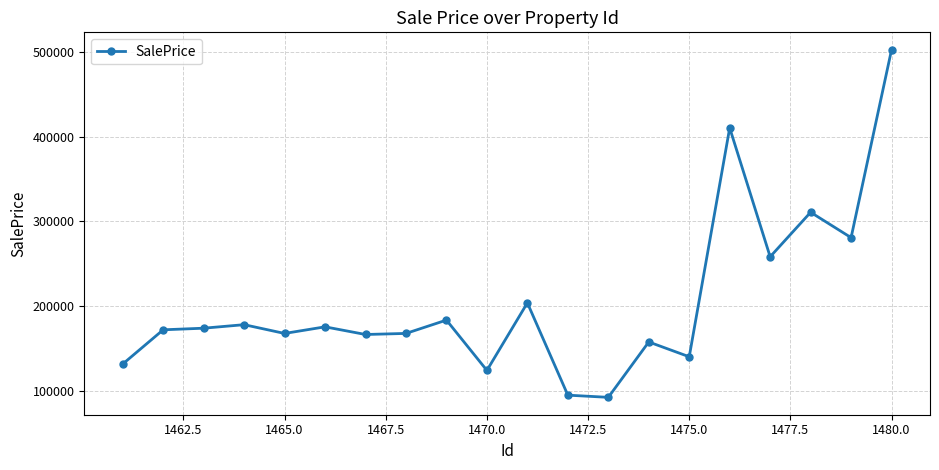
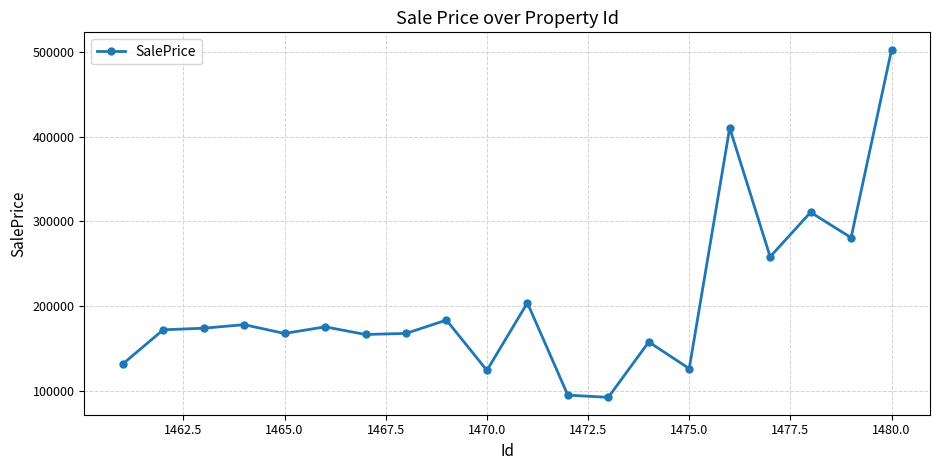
1475.0: 140000 -> 130000
